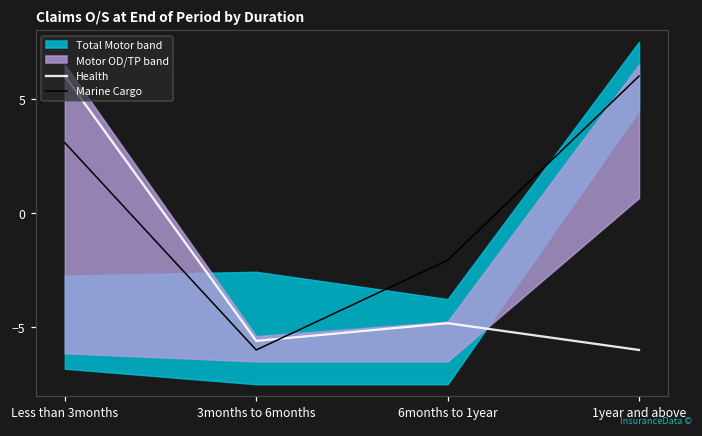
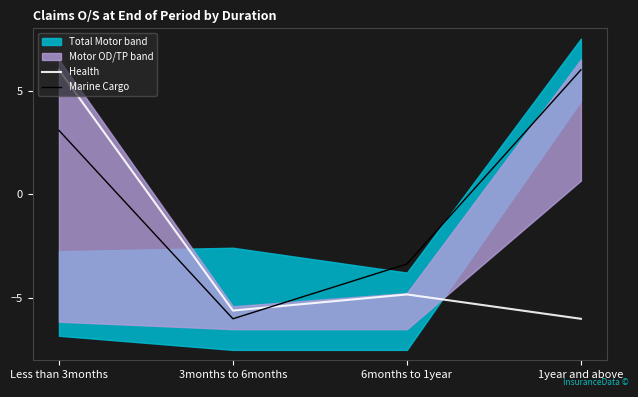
Marine Cargo, 6months to 1year: -2.1 -> -3.4
